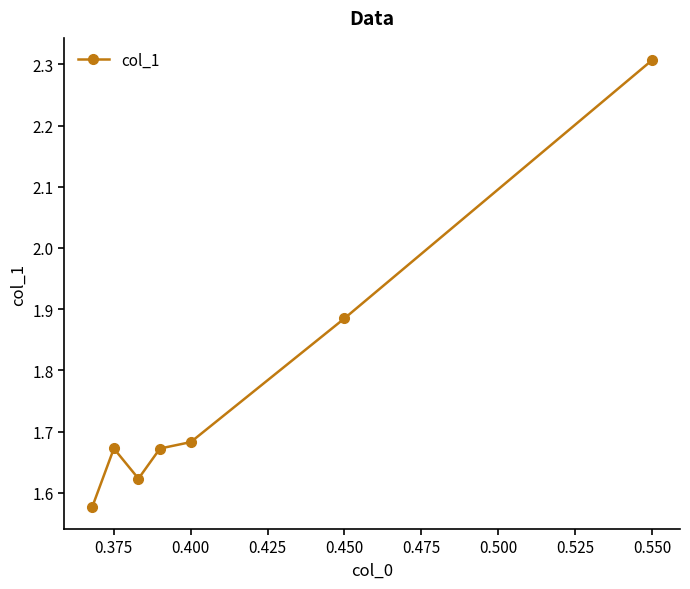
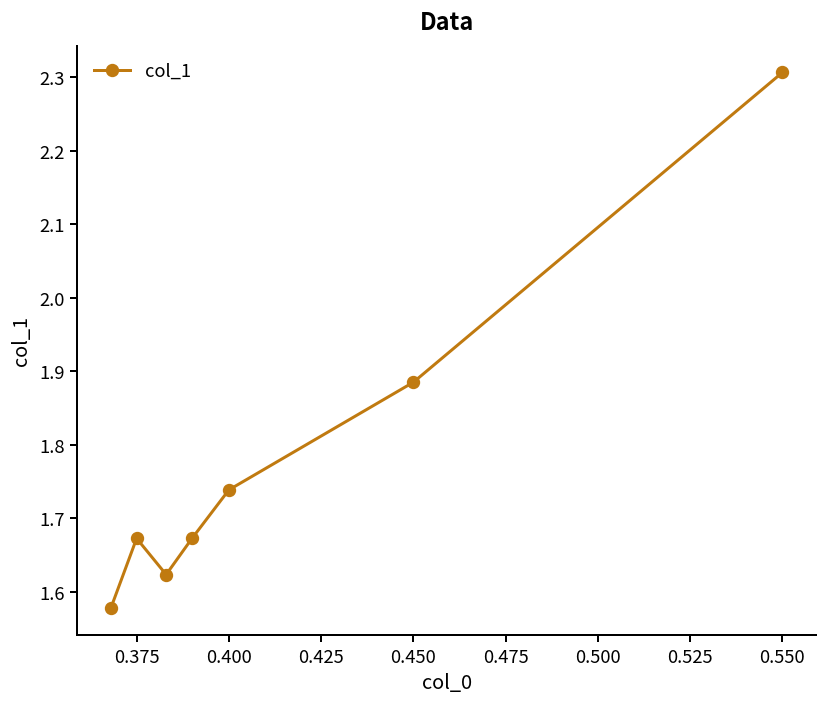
0.400: 1.68 -> 1.74
